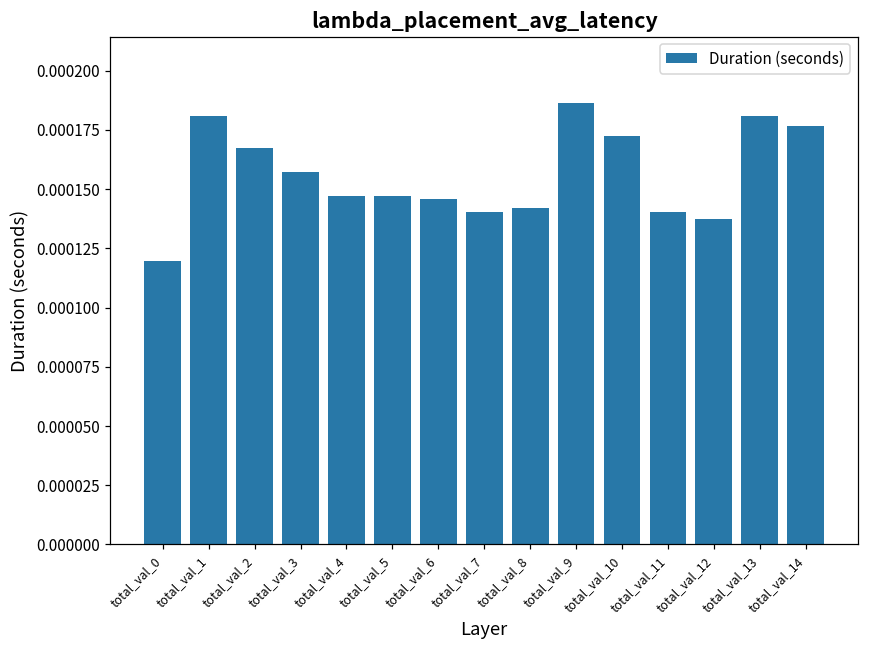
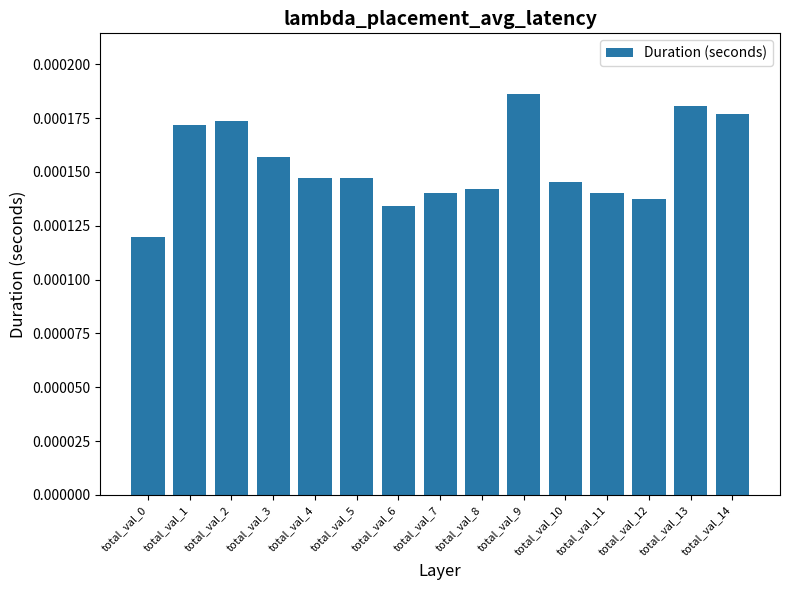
total_val_1: 0.000181 -> 0.000172
total_val_2: 0.000167 -> 0.000174
total_val_6: 0.000146 -> 0.000134
total_val_10: 0.000173 -> 0.000145
